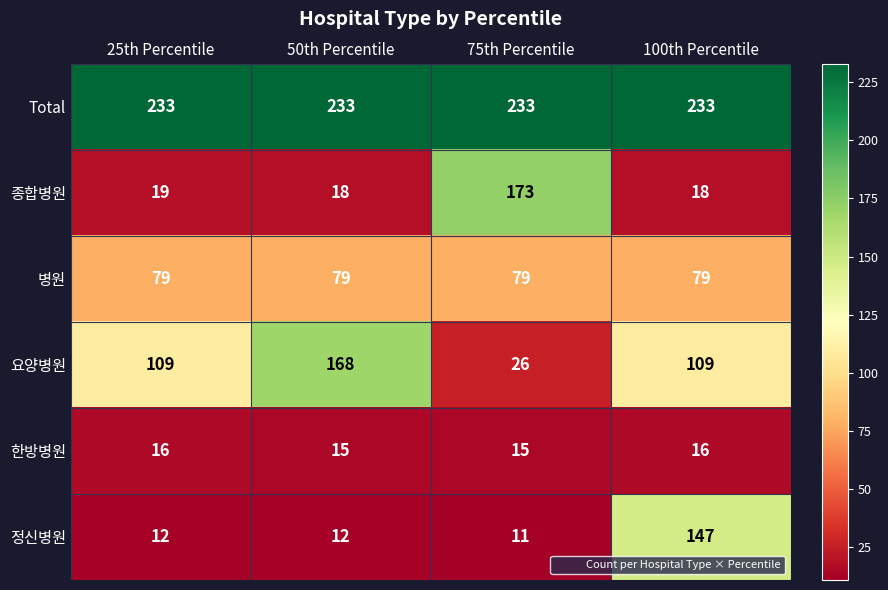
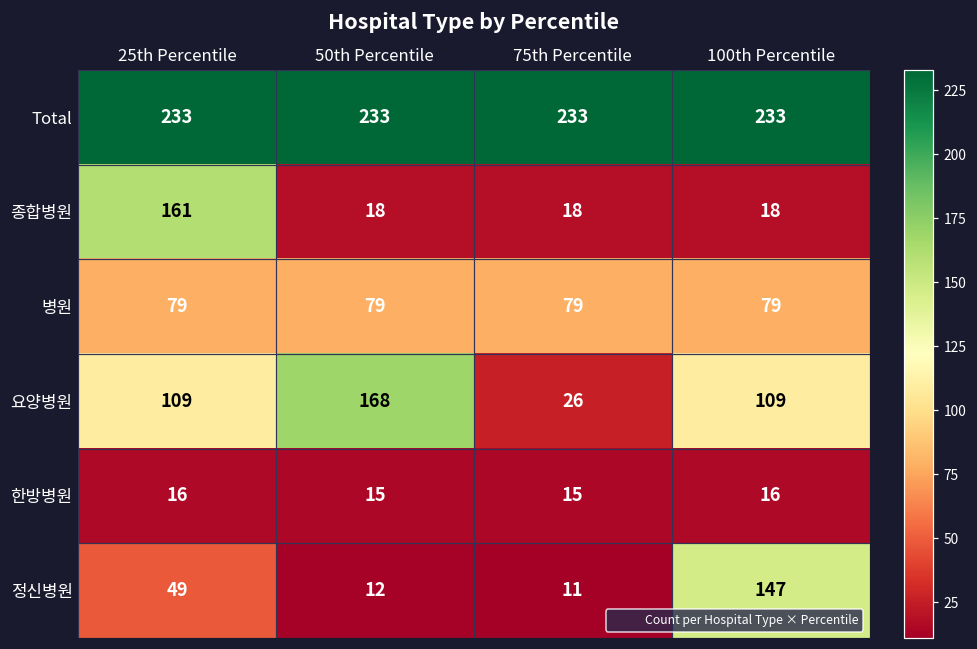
종합병원, 25th Percentile: 19 -> 161
종합병원, 75th Percentile: 173 -> 18
정신병원, 25th Percentile: 12 -> 49
